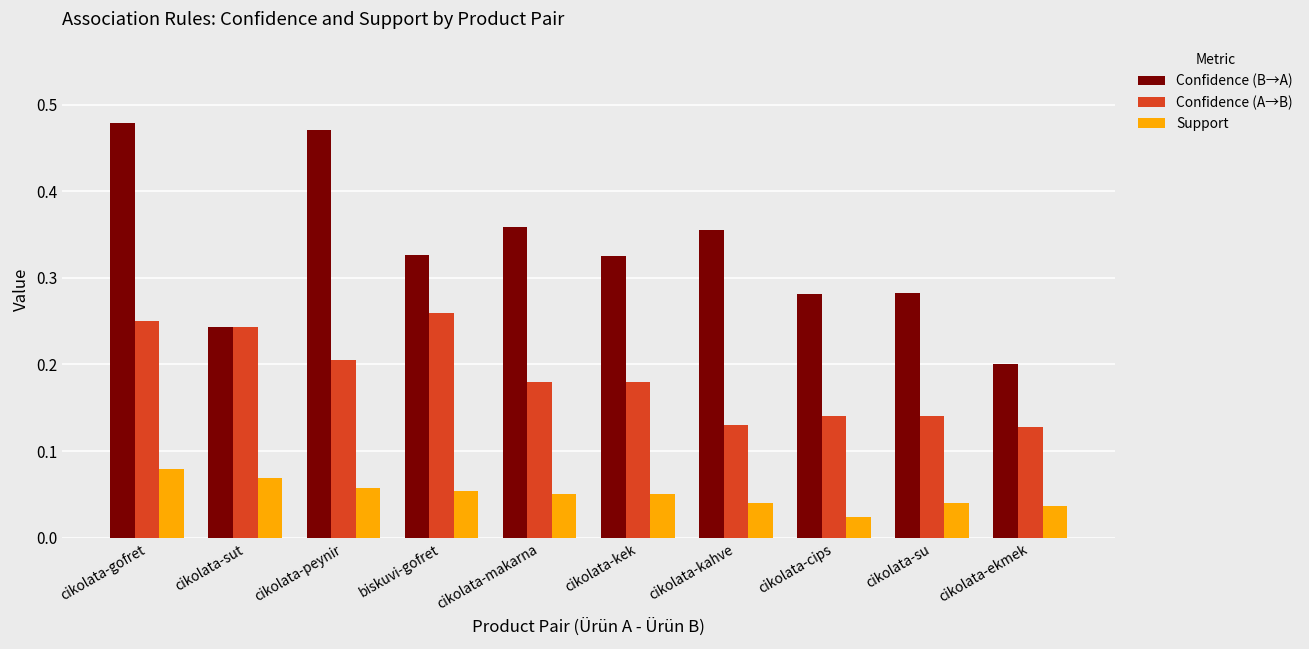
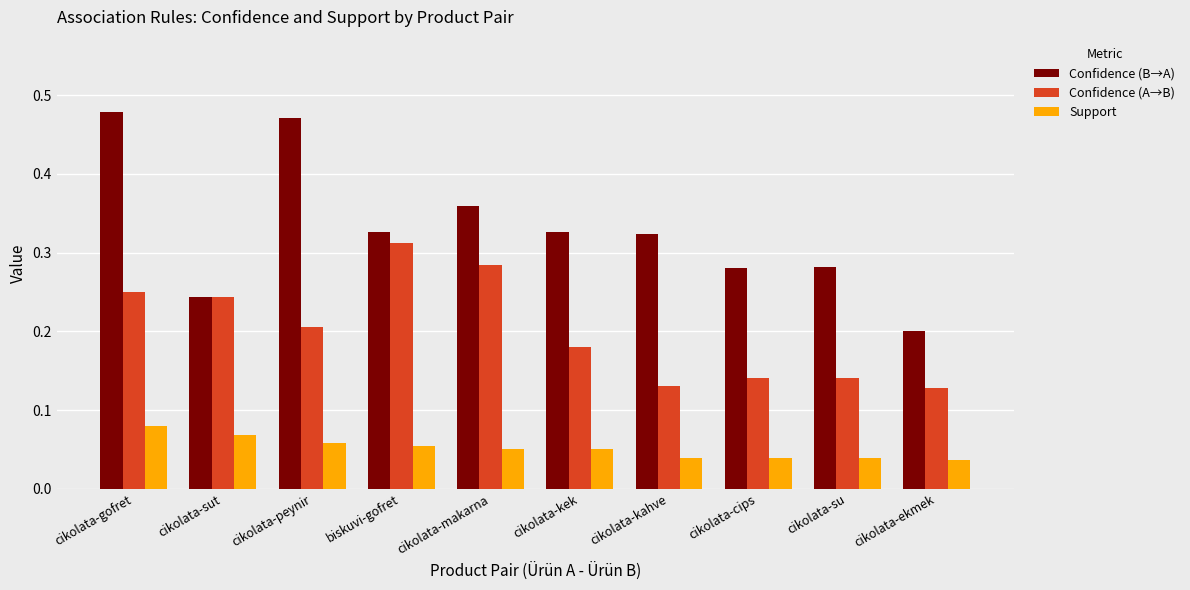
Confidence (A→B), biskuvi-gofret: 0.26 -> 0.31
Confidence (A→B), cikolata-makarna: 0.18 -> 0.28
Confidence (B→A), cikolata-kahve: 0.35 -> 0.32
Support, cikolata-cips: 0.02 -> 0.04
